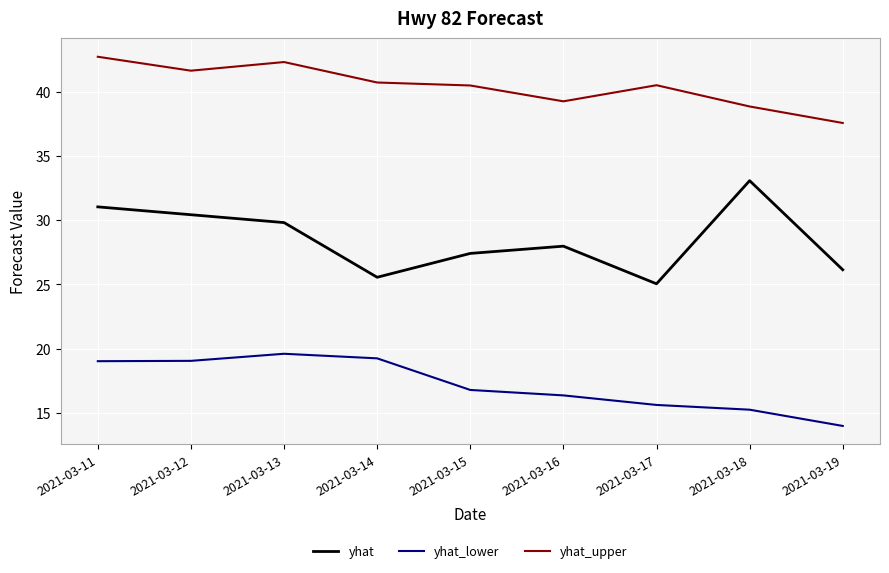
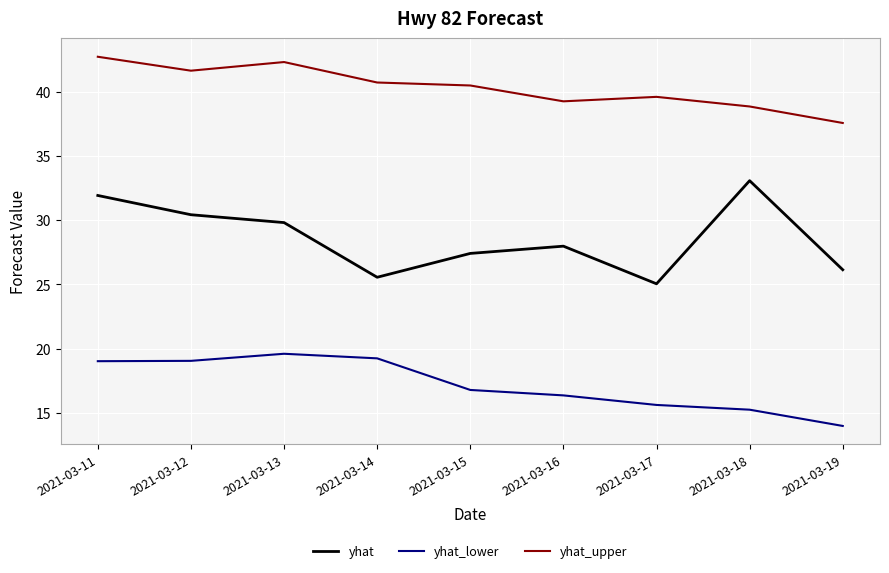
yhat, 2021-03-11: 31.0 -> 31.9
yhat_upper, 2021-03-17: 40.5 -> 39.6
